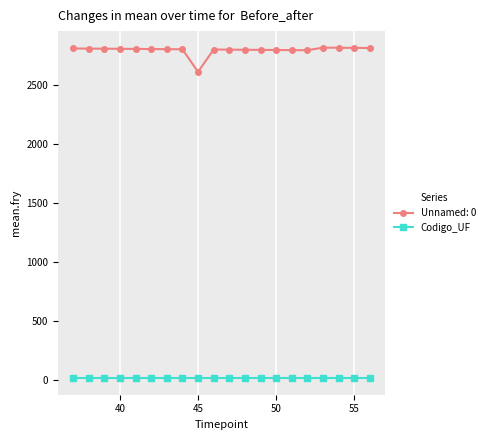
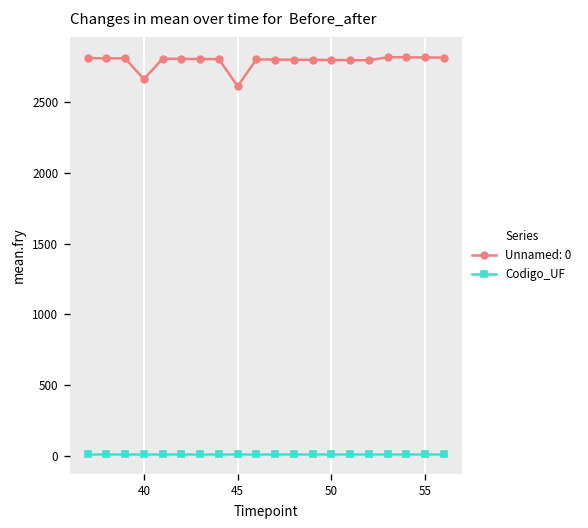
Unnamed: 0, 40: 2800 -> 2660
